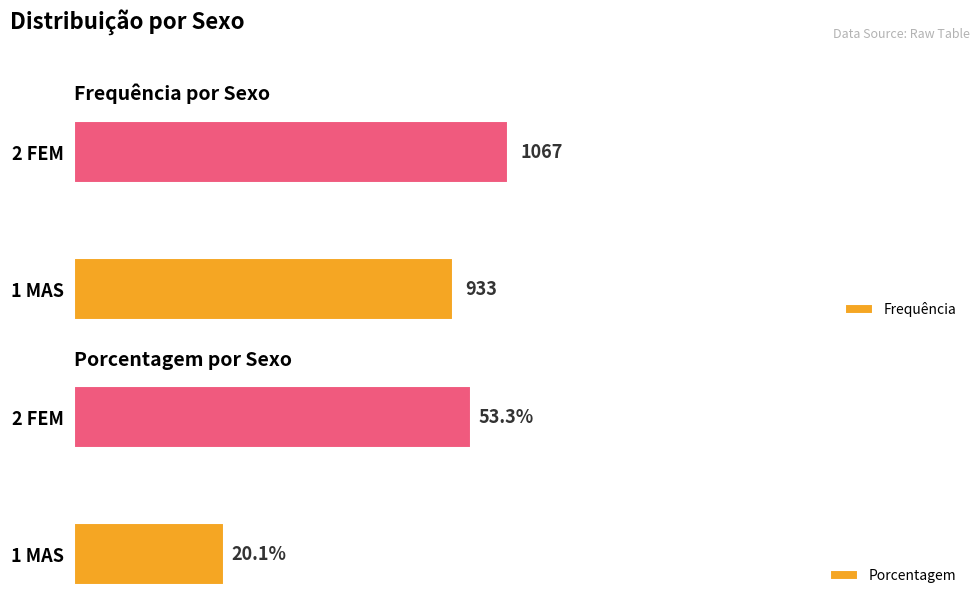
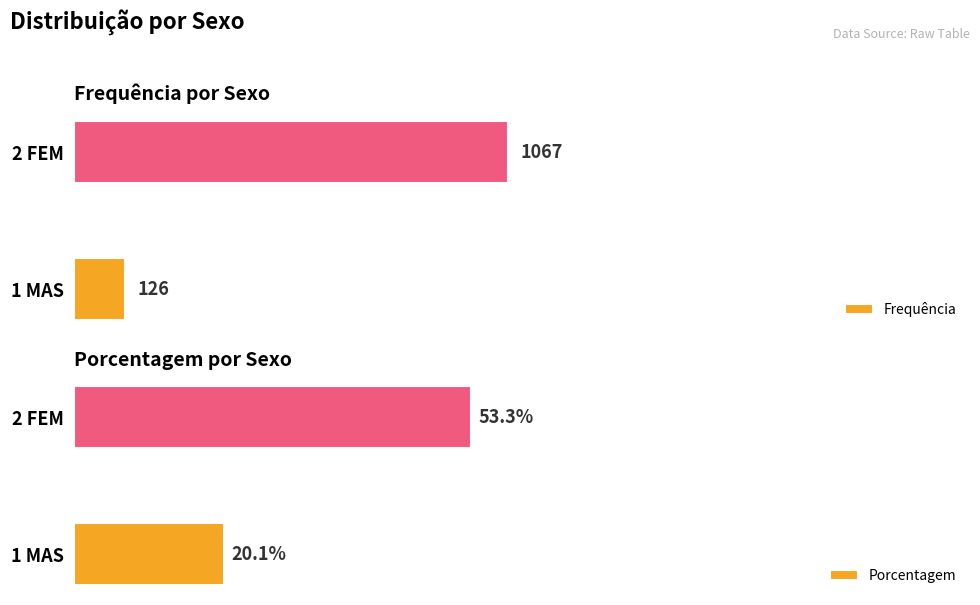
Frequência por Sexo, 1 MAS: 933 -> 126
